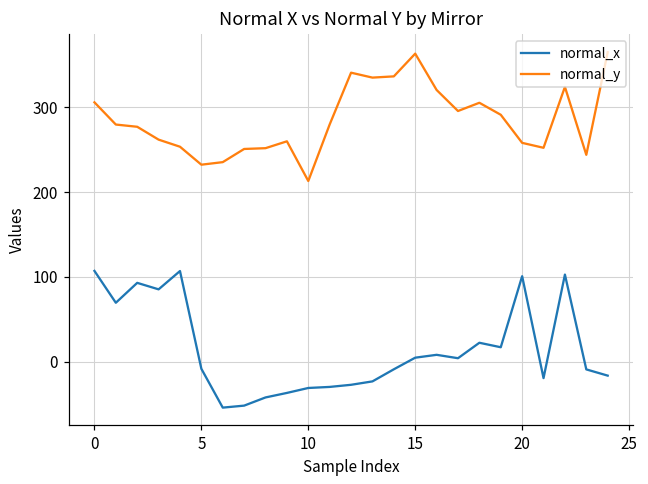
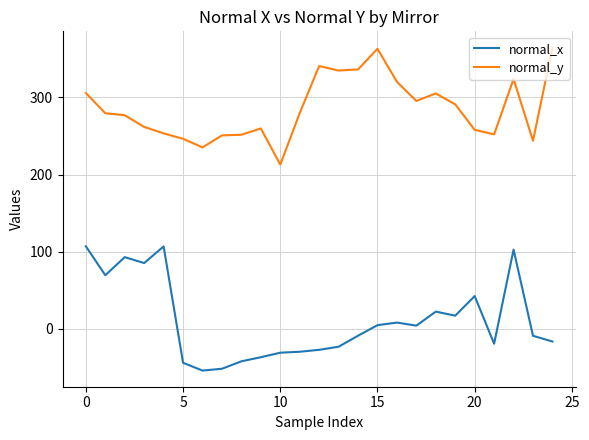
normal_x, 5: -10 -> -40
normal_y, 5: 230 -> 250
normal_x, 20: 100 -> 40
